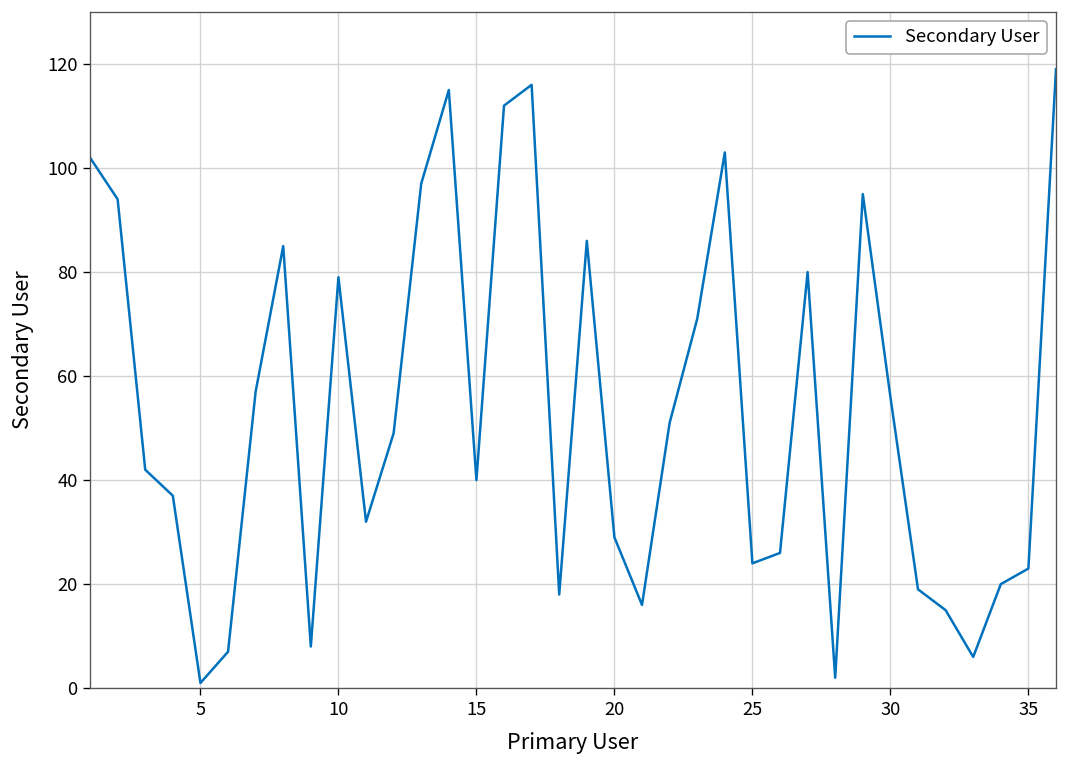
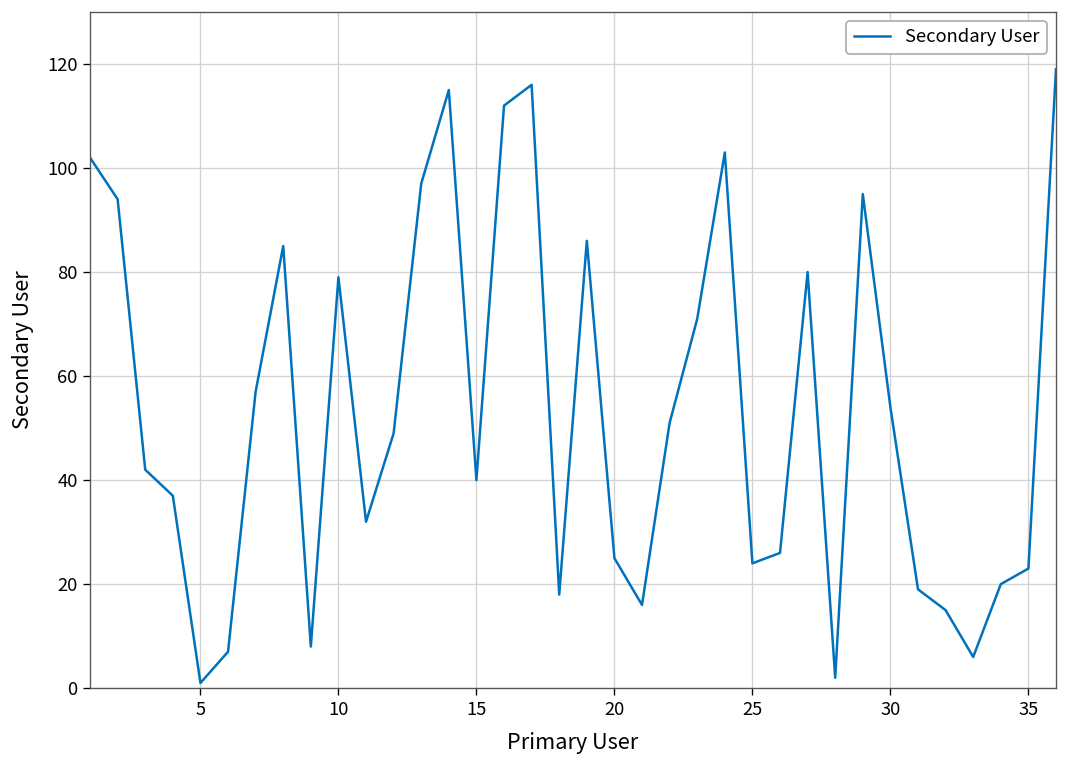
20: 29 -> 25
30: 56 -> 54
